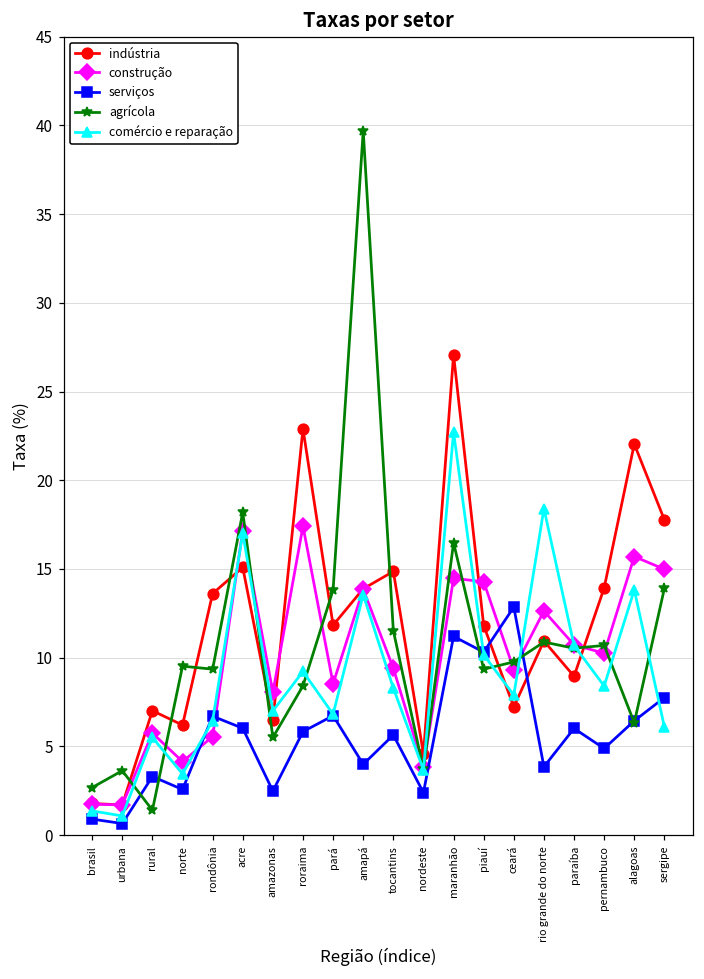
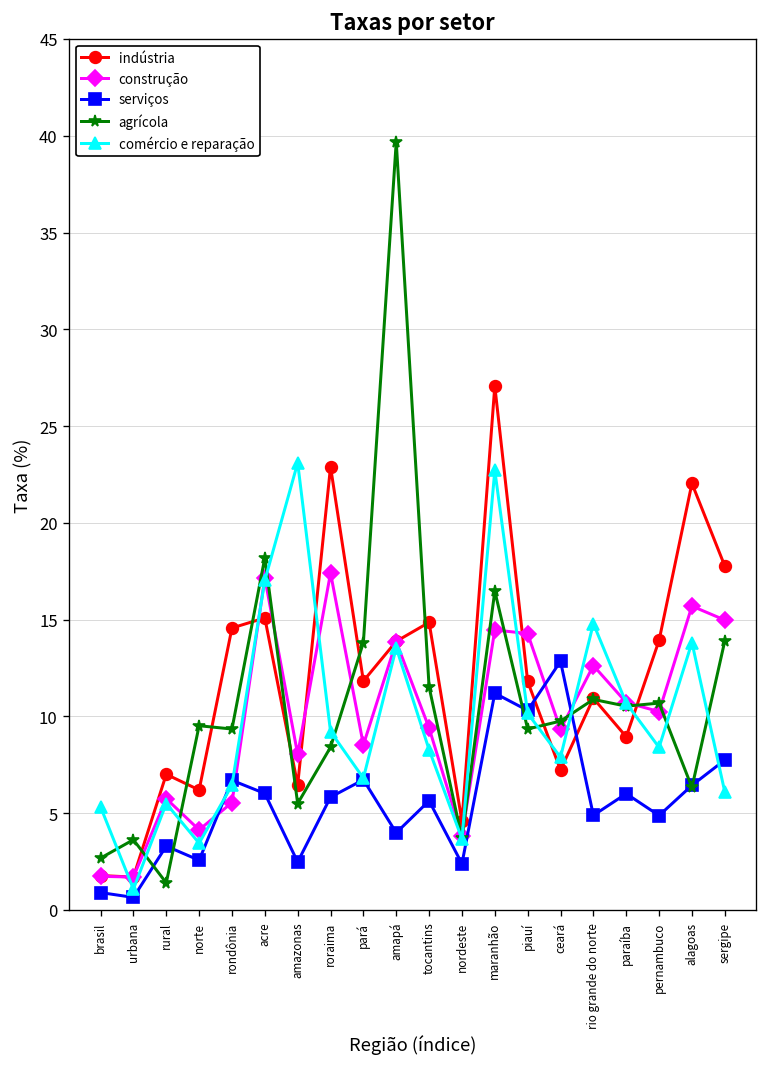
comércio e reparação, brasil: 1.4 -> 5.3
indústria, rondônia: 13.6 -> 14.6
comércio e reparação, amazonas: 7.0 -> 23.1
serviços, rio grande do norte: 3.9 -> 4.9
comércio e reparação, rio grande do norte: 18.4 -> 14.8
